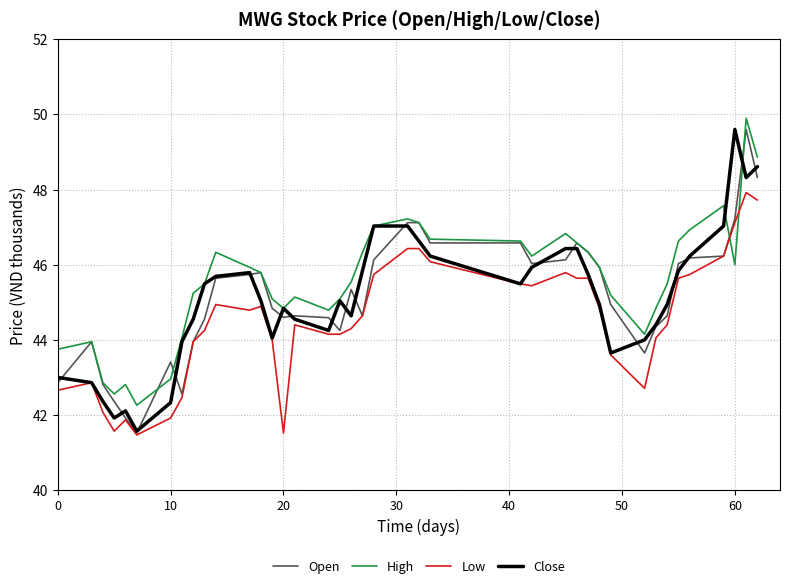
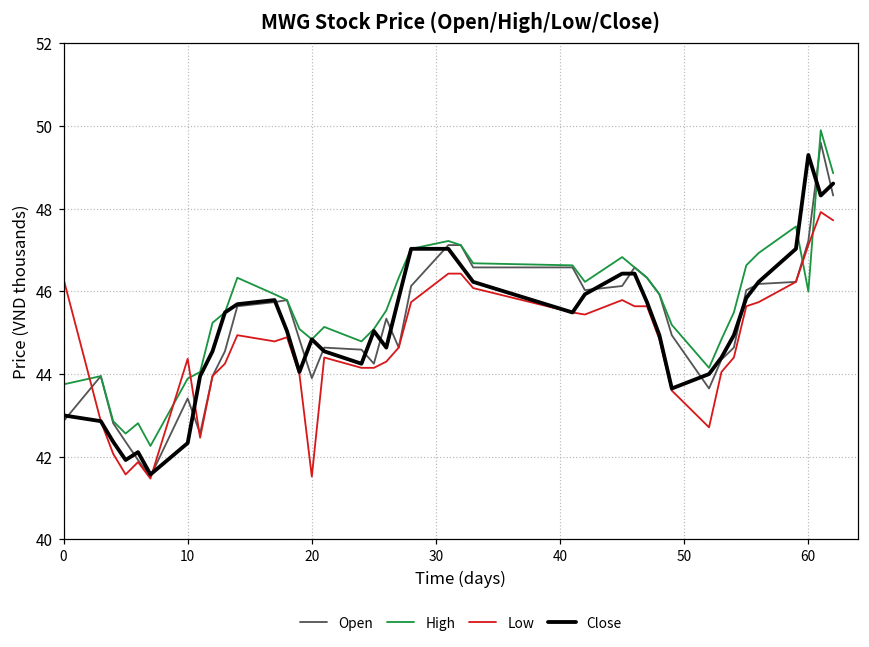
Low, 0: 42.7 -> 46.3
High, 10: 43.0 -> 43.9
Low, 10: 41.9 -> 44.4
Open, 20: 44.6 -> 43.9
Close, 60: 49.6 -> 49.3
